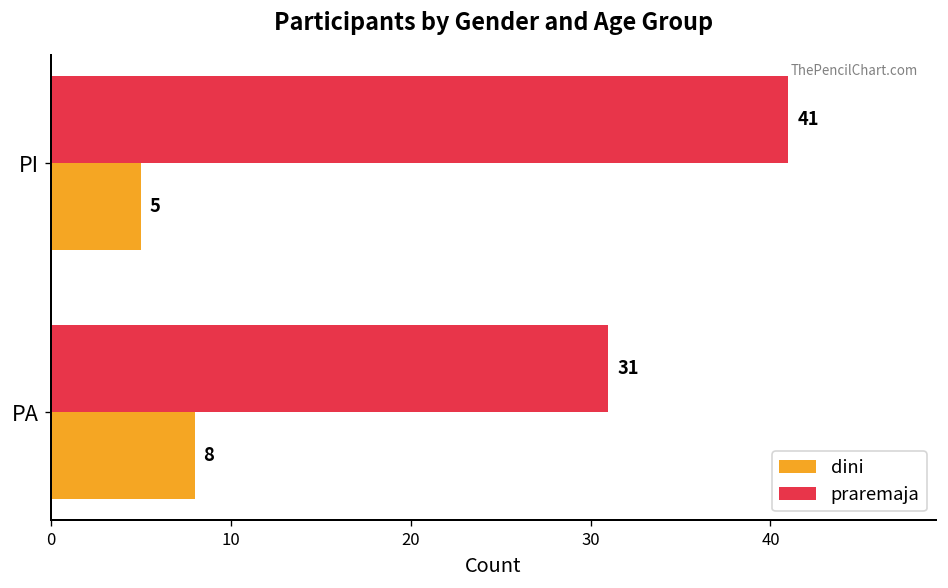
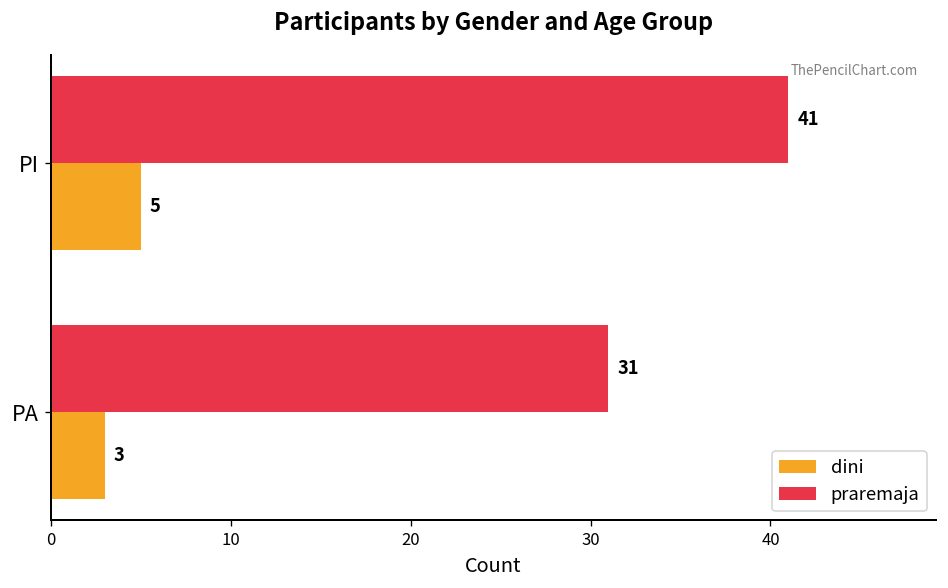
dini, PA: 8 -> 3
